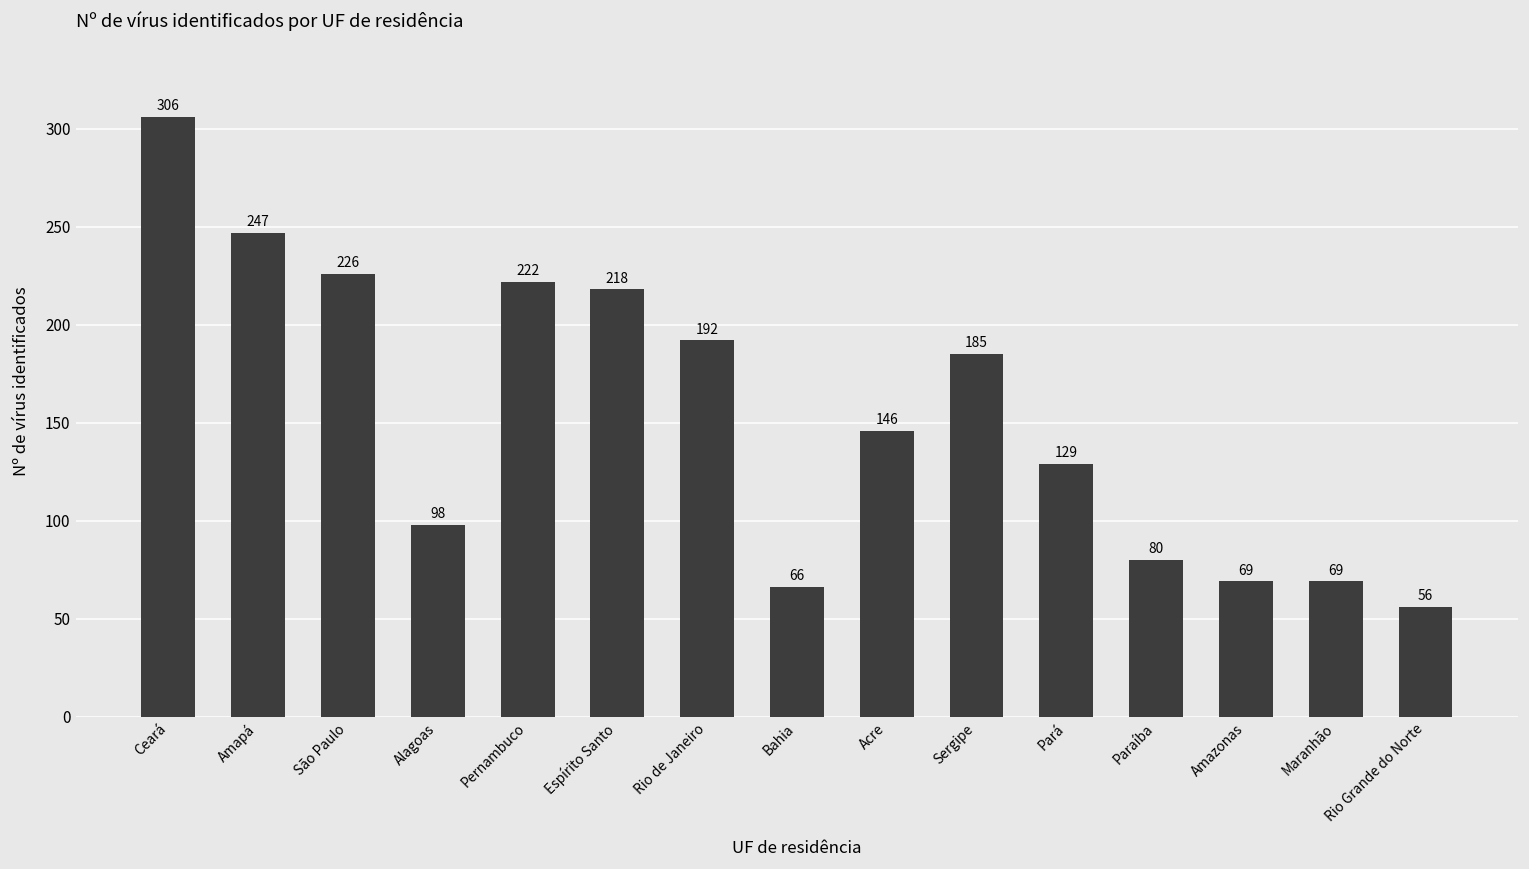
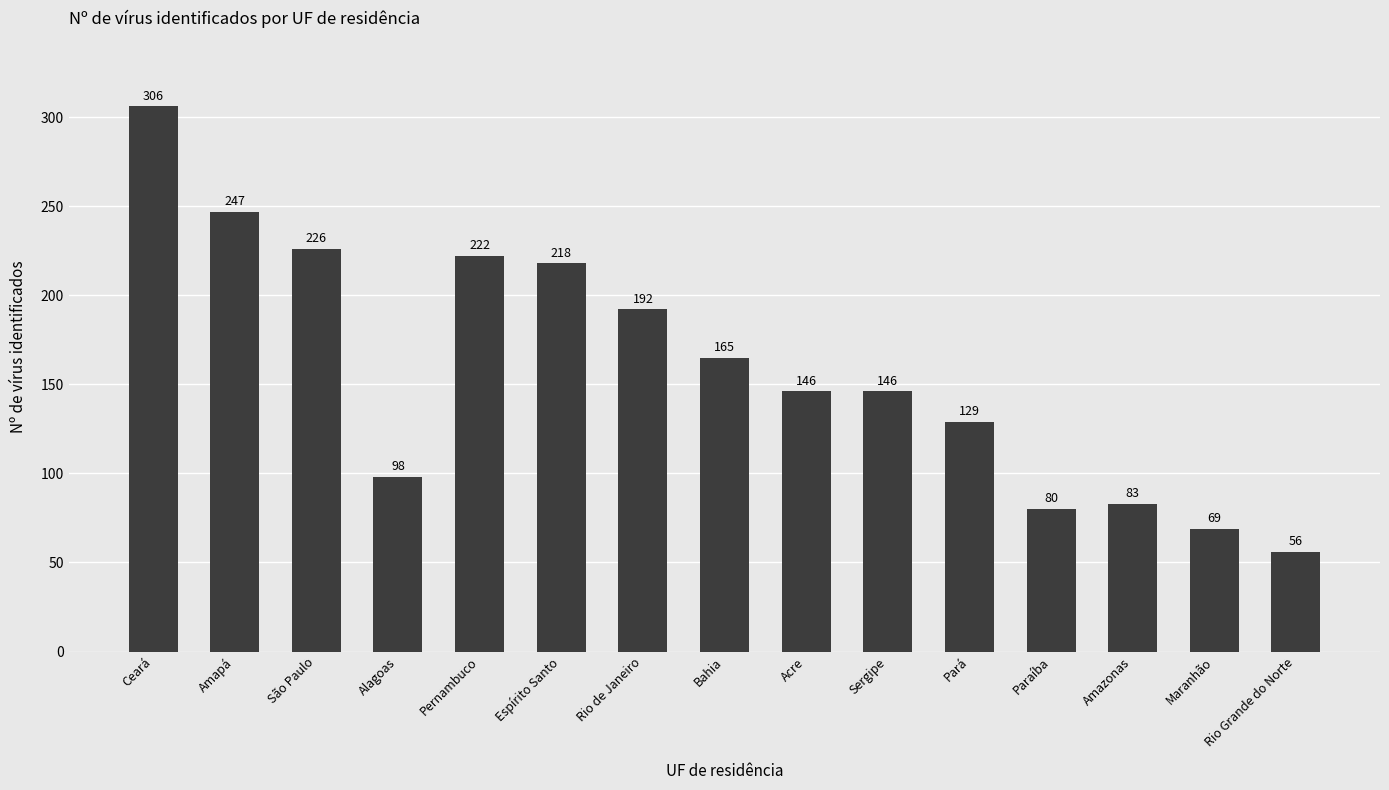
Bahia: 66 -> 165
Sergipe: 185 -> 146
Amazonas: 69 -> 83
